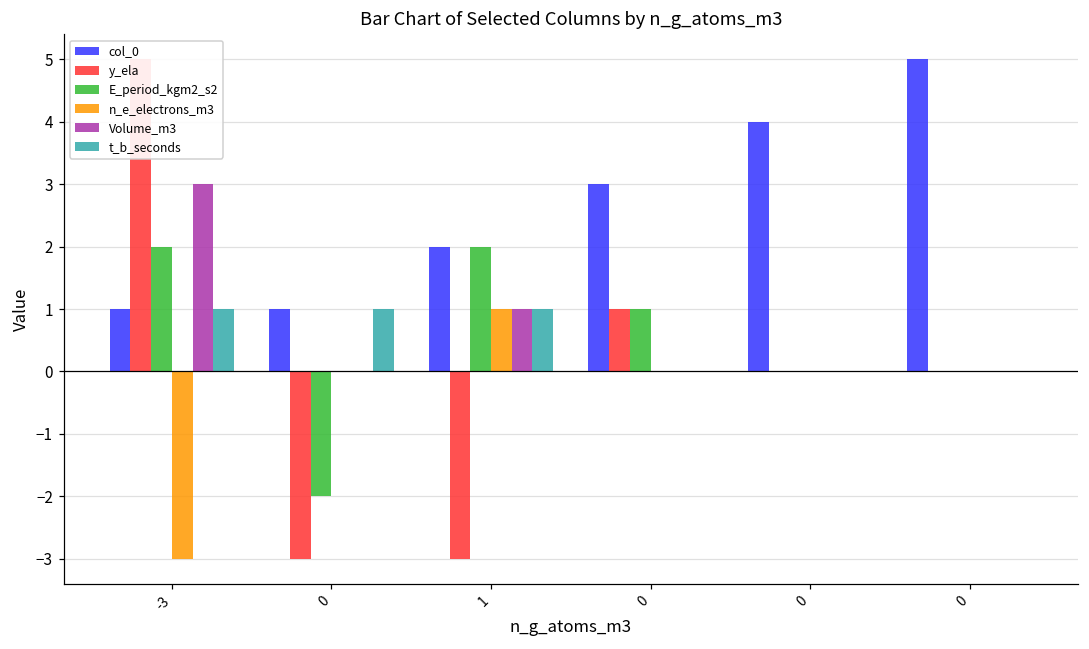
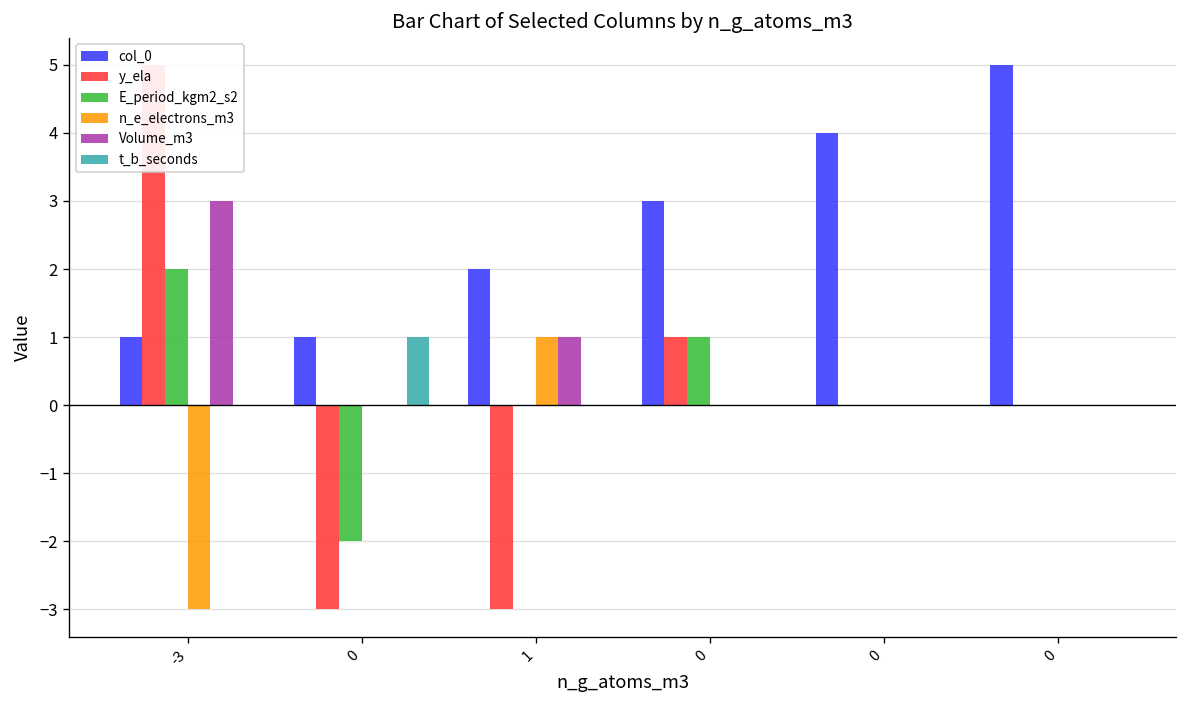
t_b_seconds, -3: 1 -> 0
E_period_kgm2_s2, 1: 2 -> 0
t_b_seconds, 1: 1 -> 0
